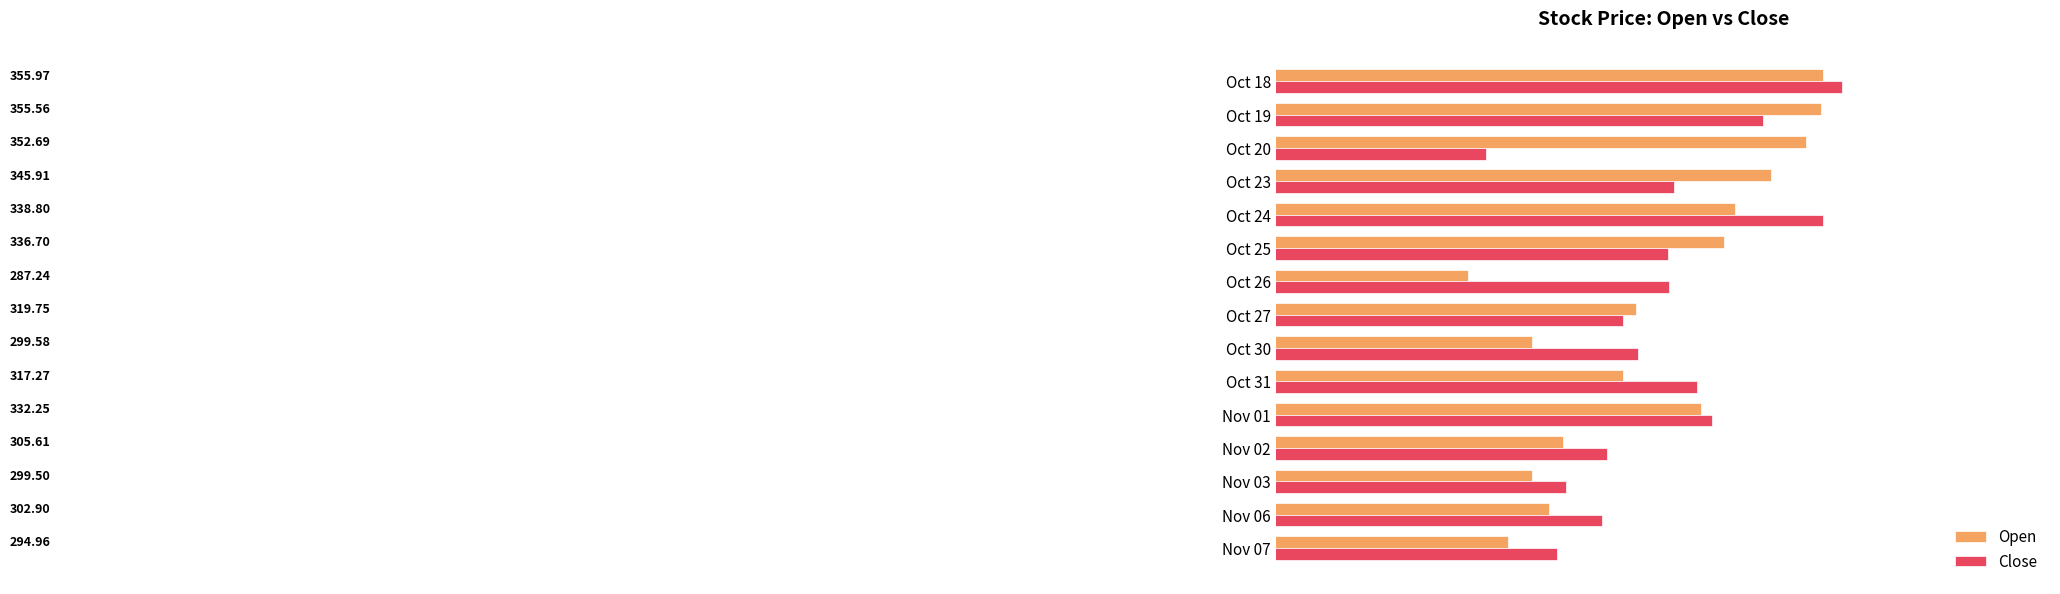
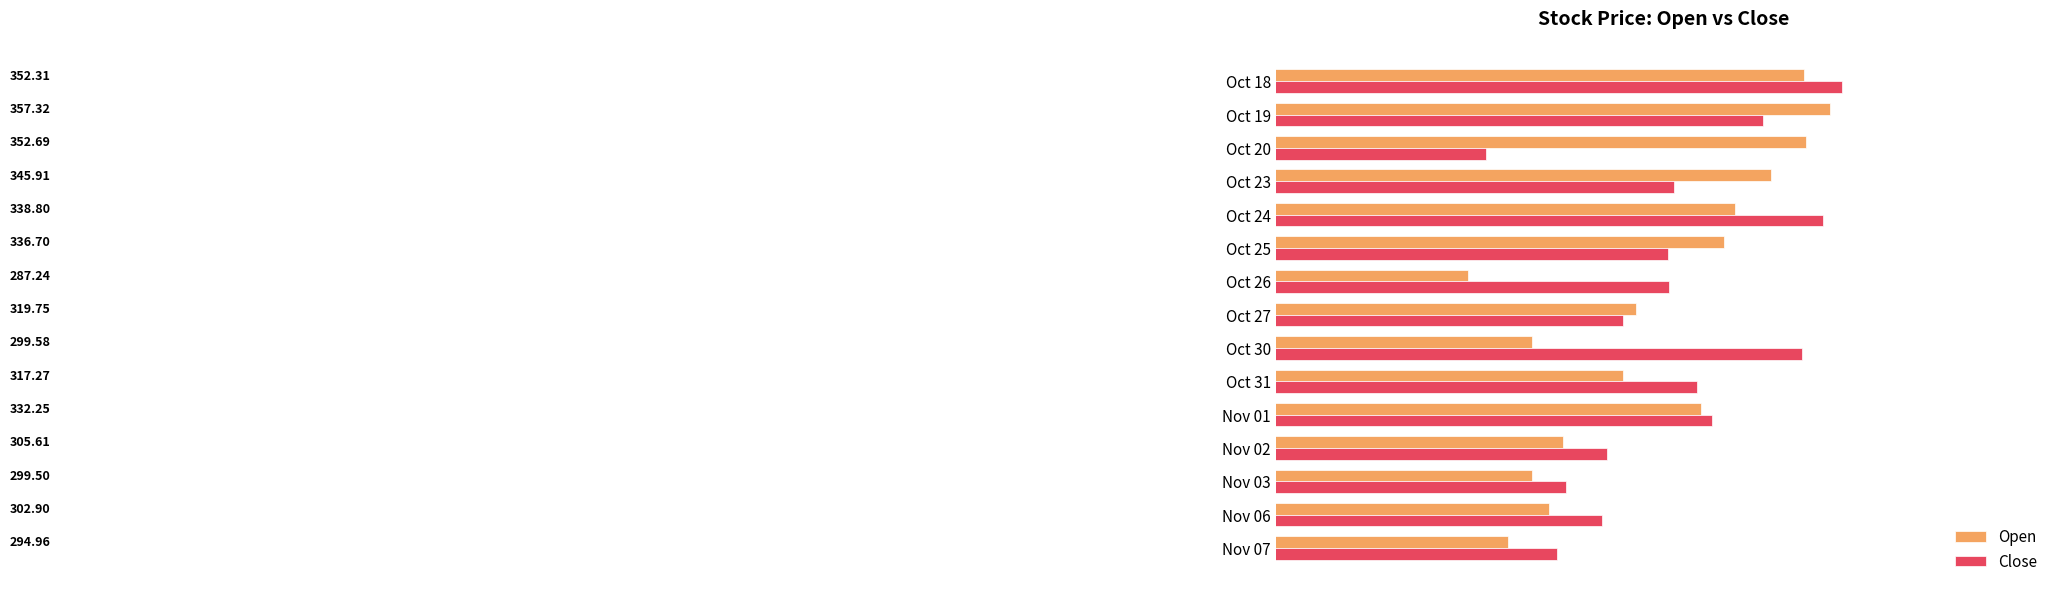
Open, Oct 18: 355.97 -> 352.31
Open, Oct 19: 355.56 -> 357.32
Close, Oct 30: 320.08 -> 351.93
